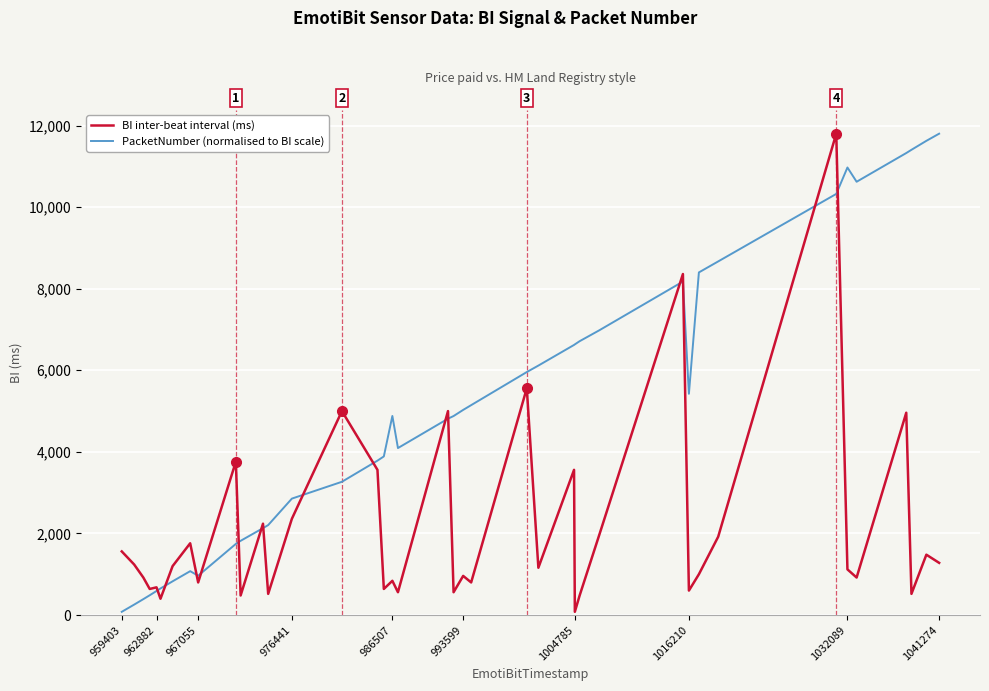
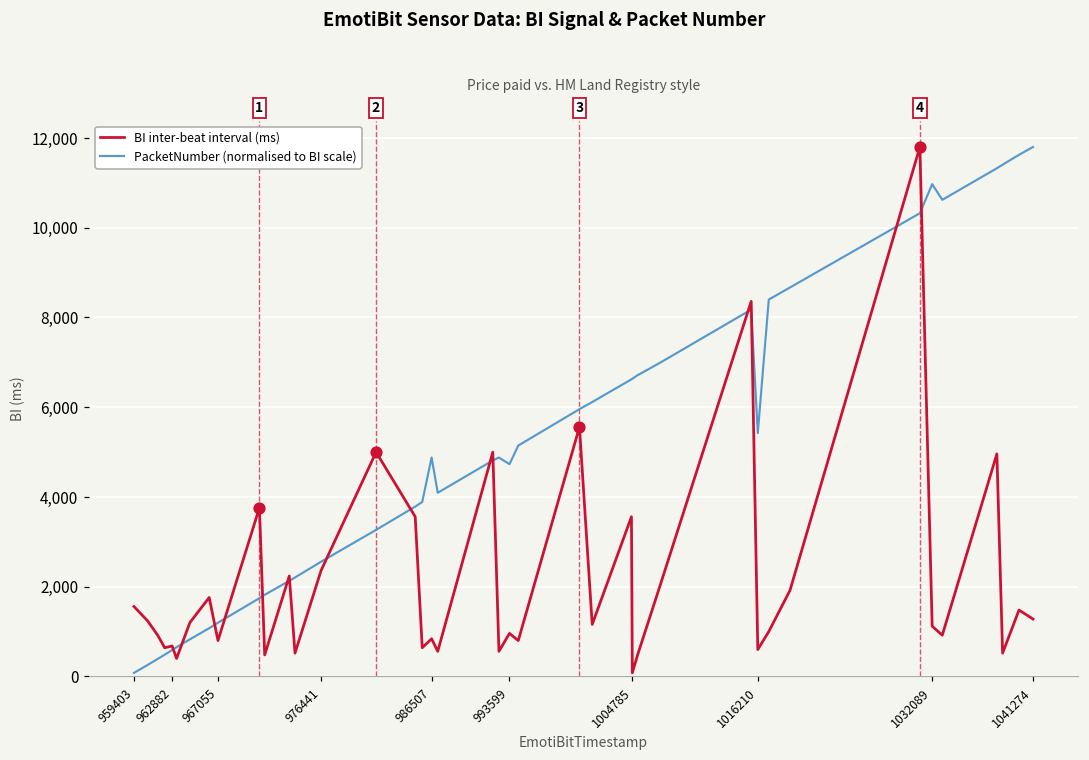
PacketNumber (normalised to BI scale), 967055: 1,000 -> 1,200
PacketNumber (normalised to BI scale), 976441: 2,900 -> 2,600
PacketNumber (normalised to BI scale), 993599: 5,000 -> 4,700
